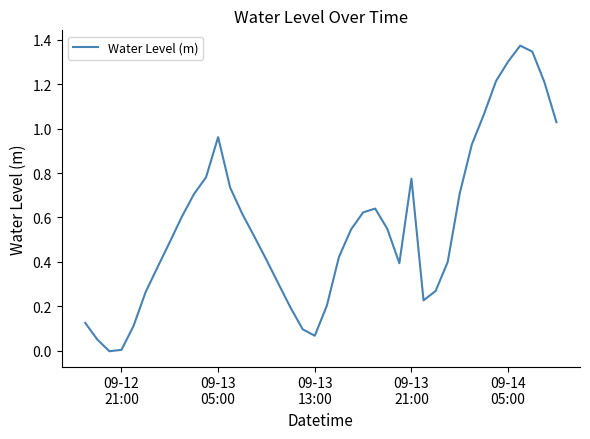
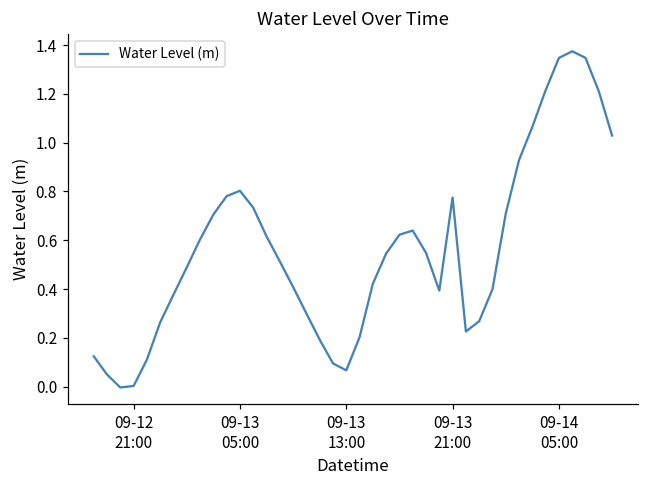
09-13 05:00: 0.96 -> 0.80
09-14 05:00: 1.30 -> 1.35
